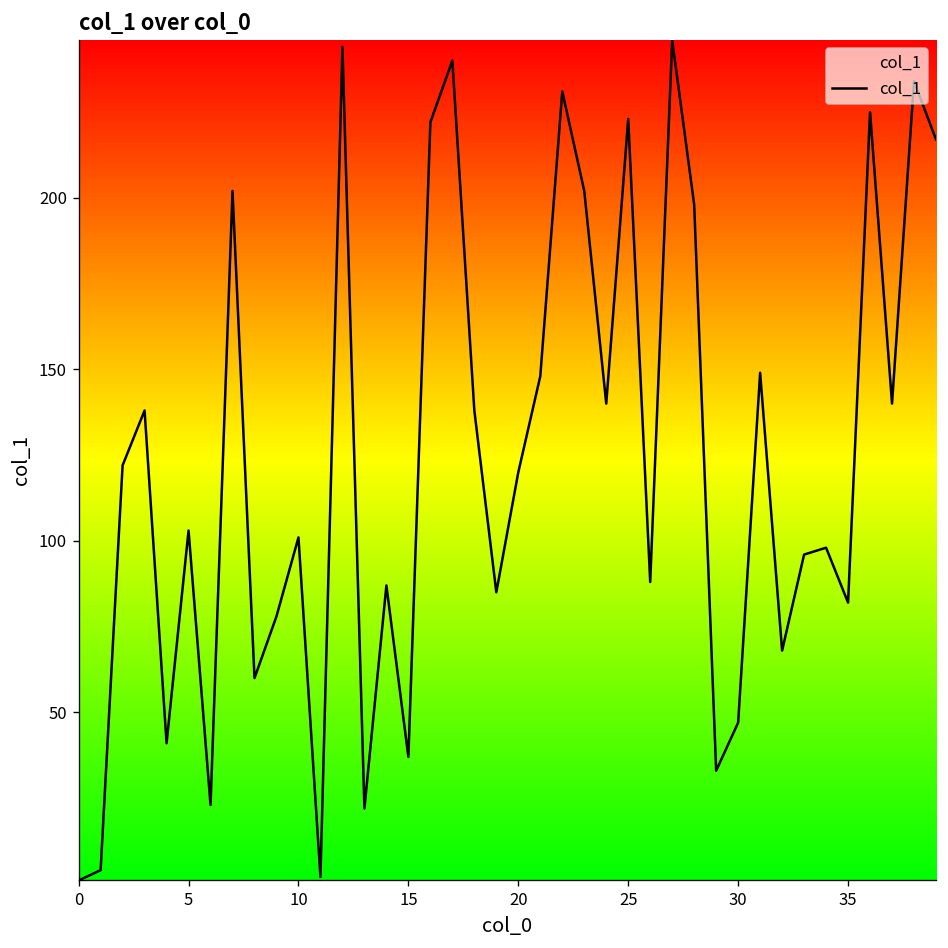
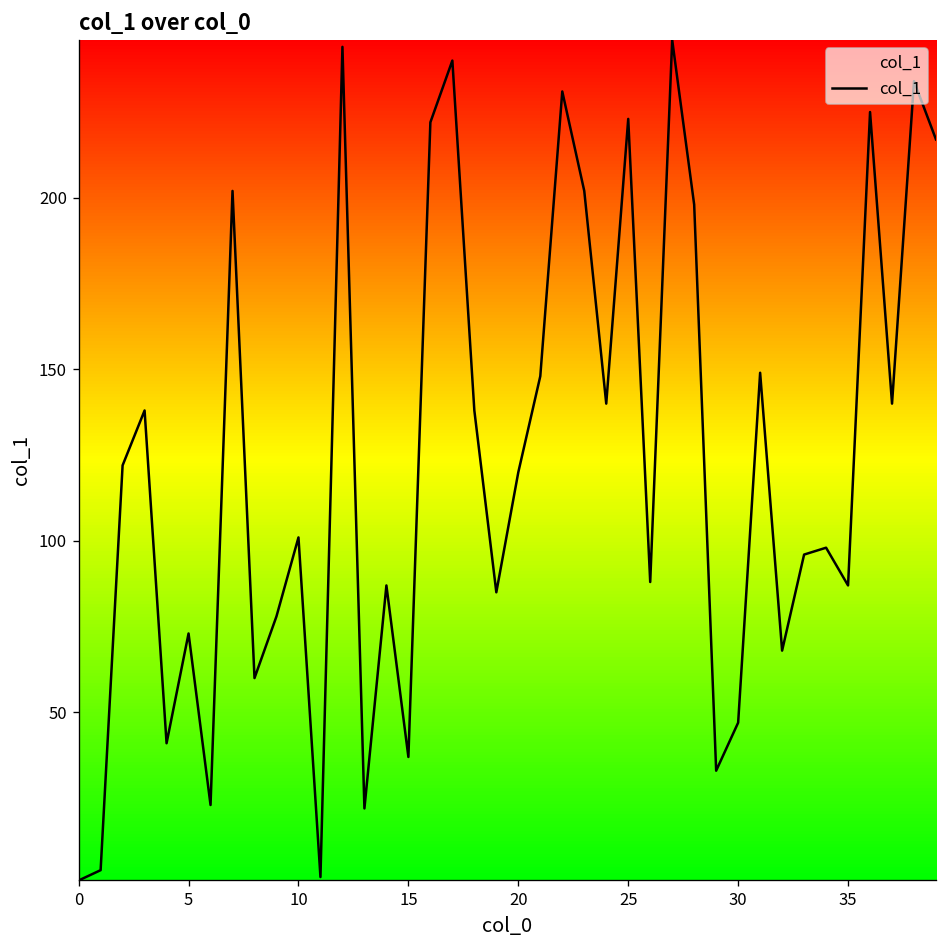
5: 103 -> 73
35: 82 -> 87
